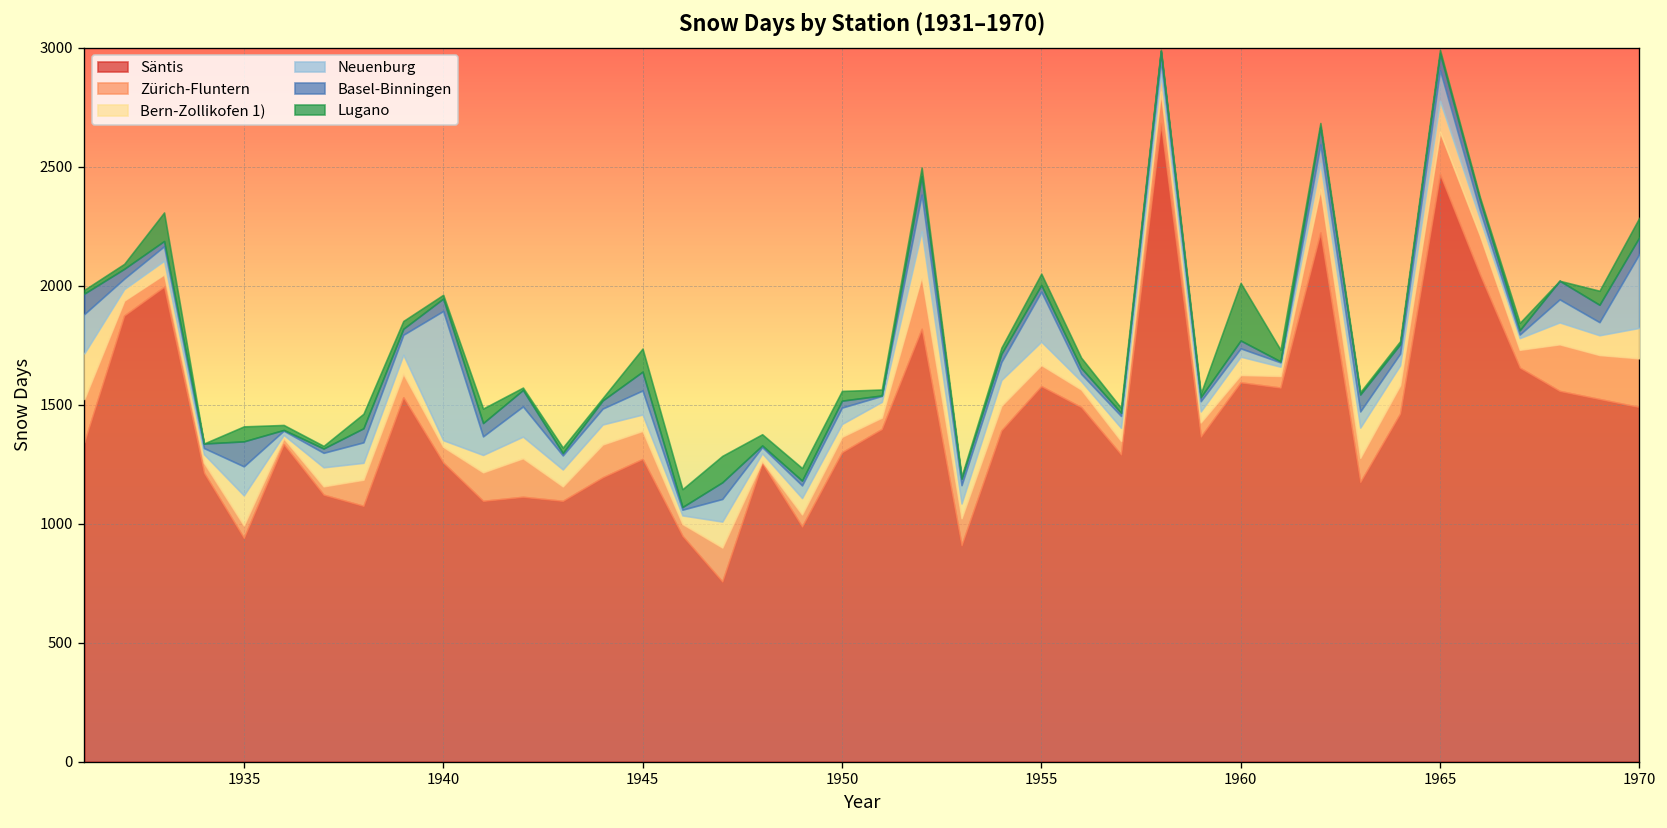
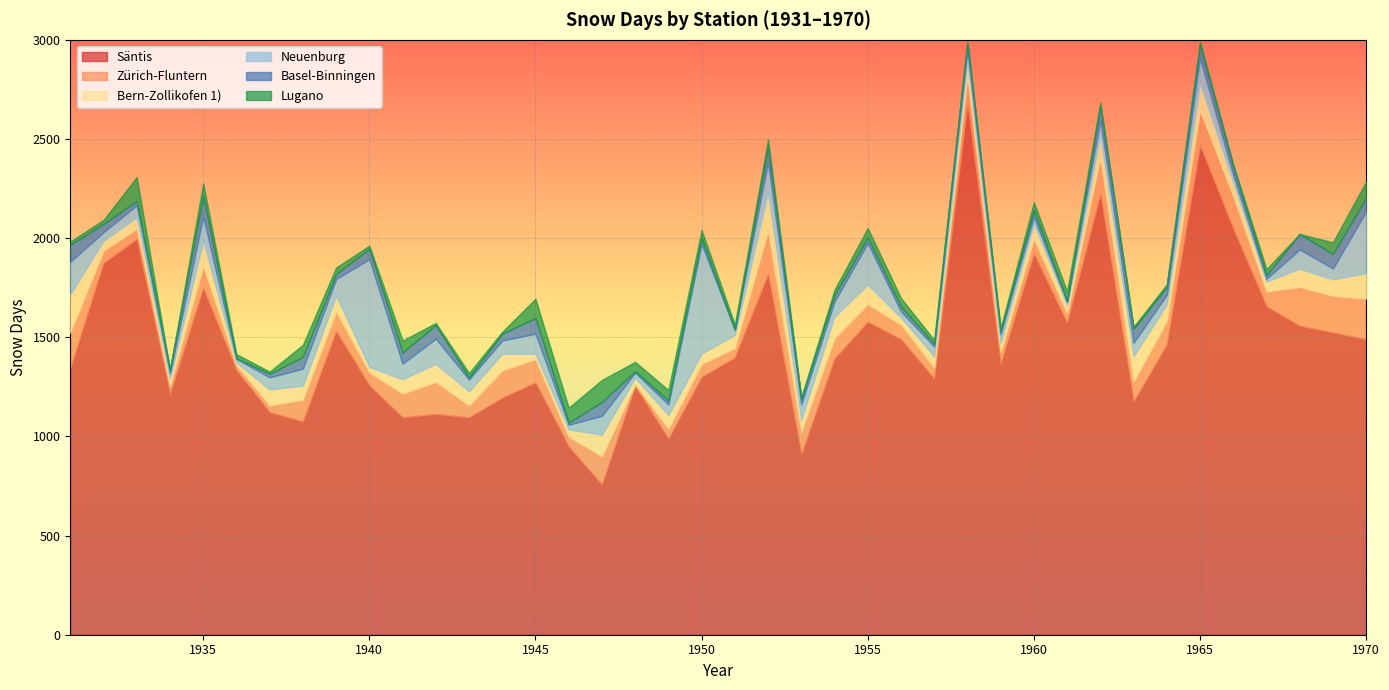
Säntis, 1935: 940 -> 1750
Zürich-Fluntern, 1935: 50 -> 110
Bern-Zollikofen 1), 1945: 70 -> 30
Neuenburg, 1950: 70 -> 550
Säntis, 1960: 1590 -> 1920
Zürich-Fluntern, 1960: 30 -> 70
Lugano, 1960: 240 -> 40
